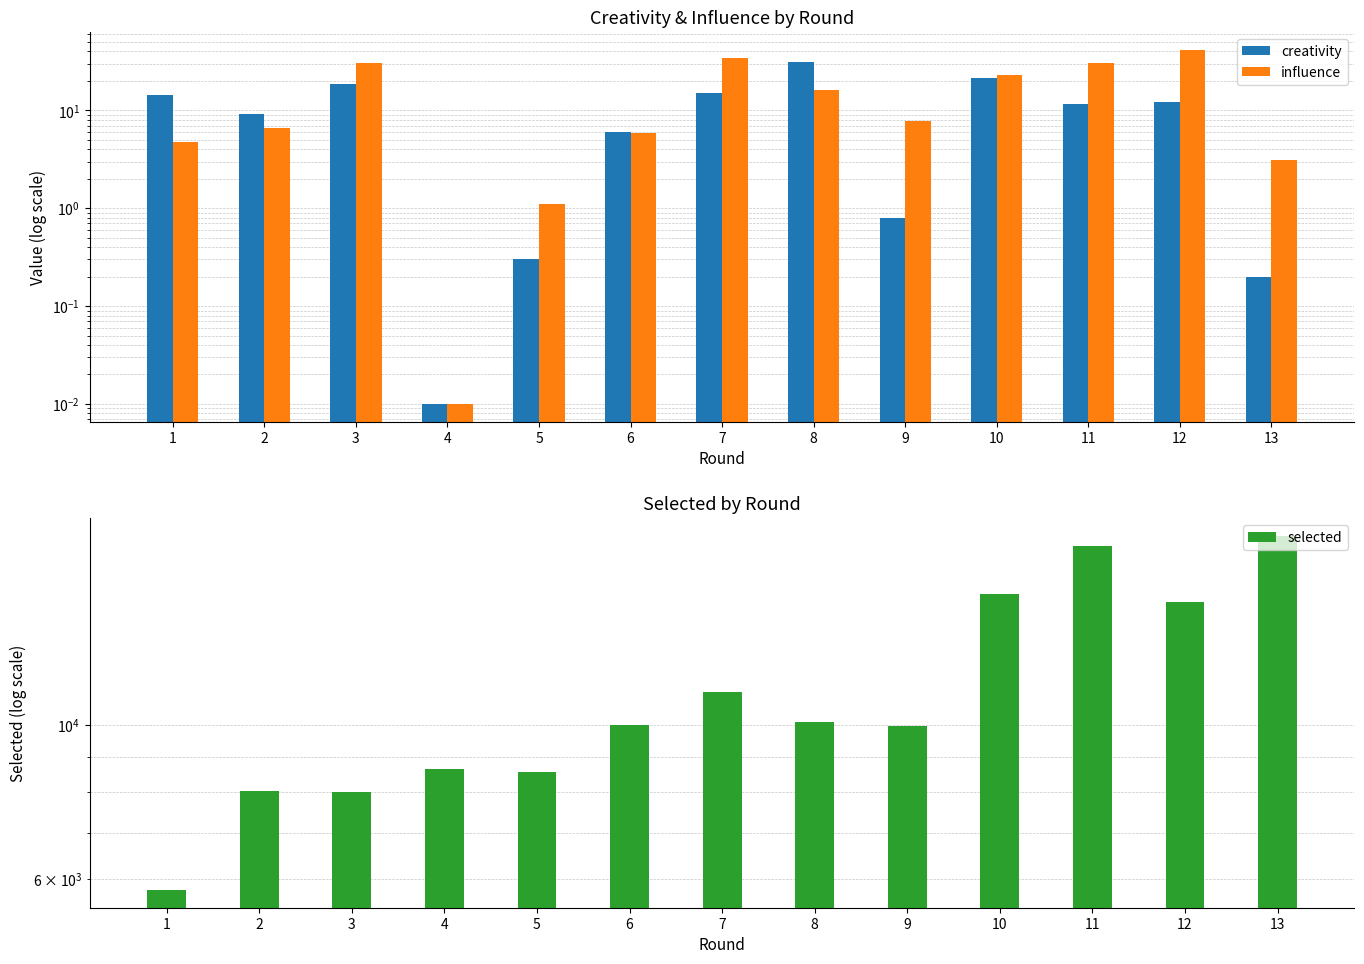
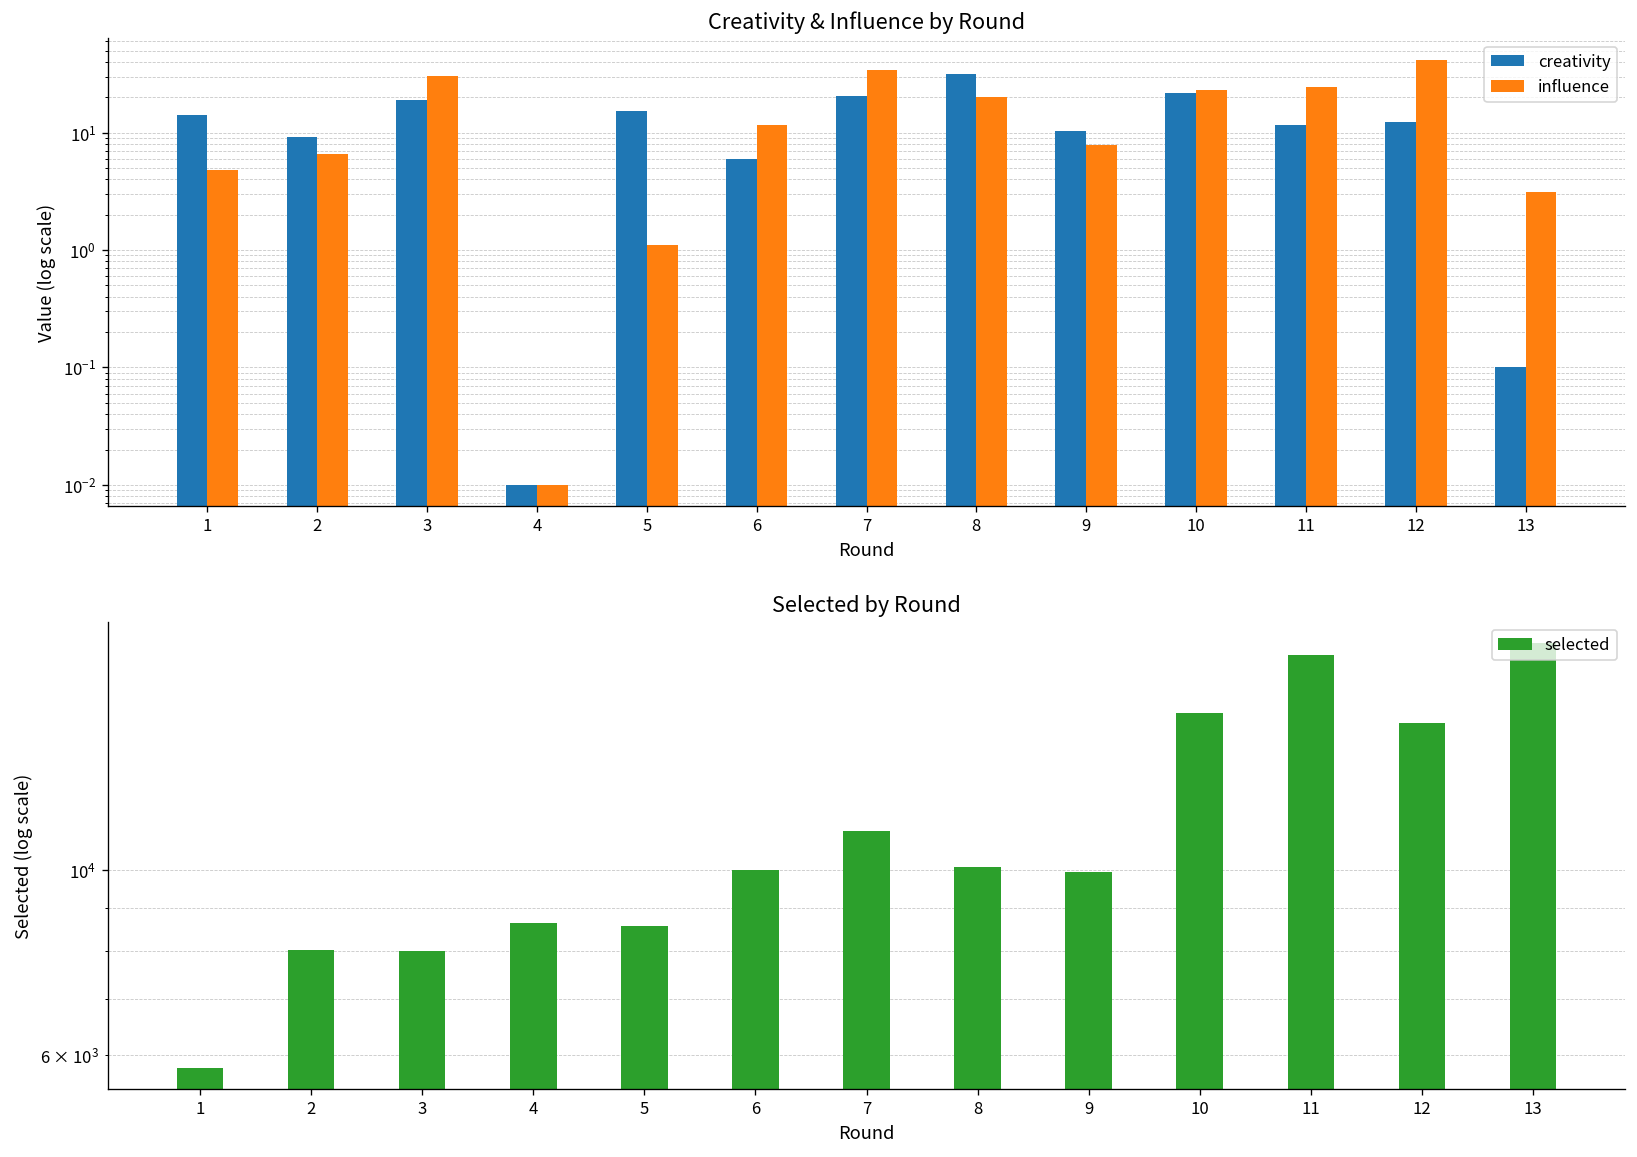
Creativity & Influence by Round, creativity, 5: 0.3 -> 15
Creativity & Influence by Round, influence, 6: 6 -> 12
Creativity & Influence by Round, creativity, 7: 15 -> 20
Creativity & Influence by Round, influence, 8: 16 -> 20
Creativity & Influence by Round, creativity, 9: 0.8 -> 10
Creativity & Influence by Round, influence, 11: 30 -> 24
Creativity & Influence by Round, creativity, 13: 0.2 -> 0.1
